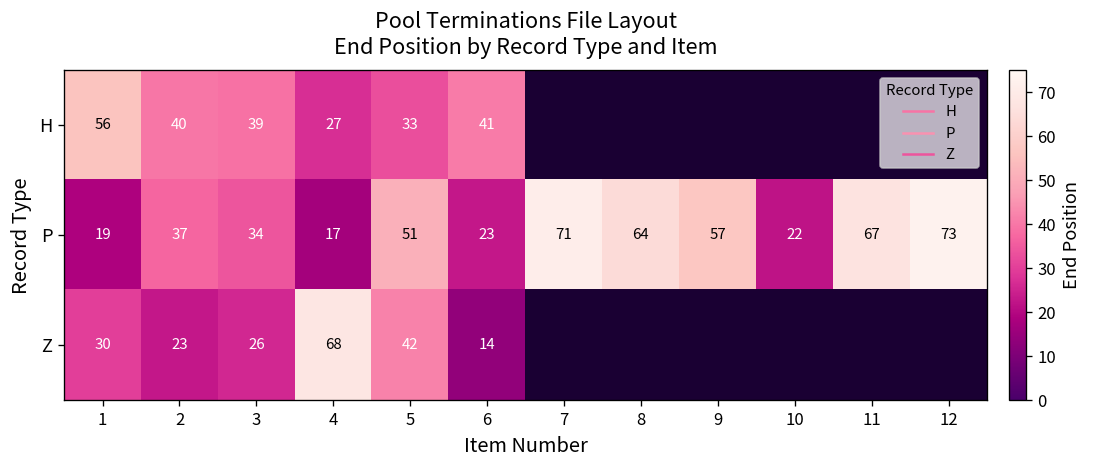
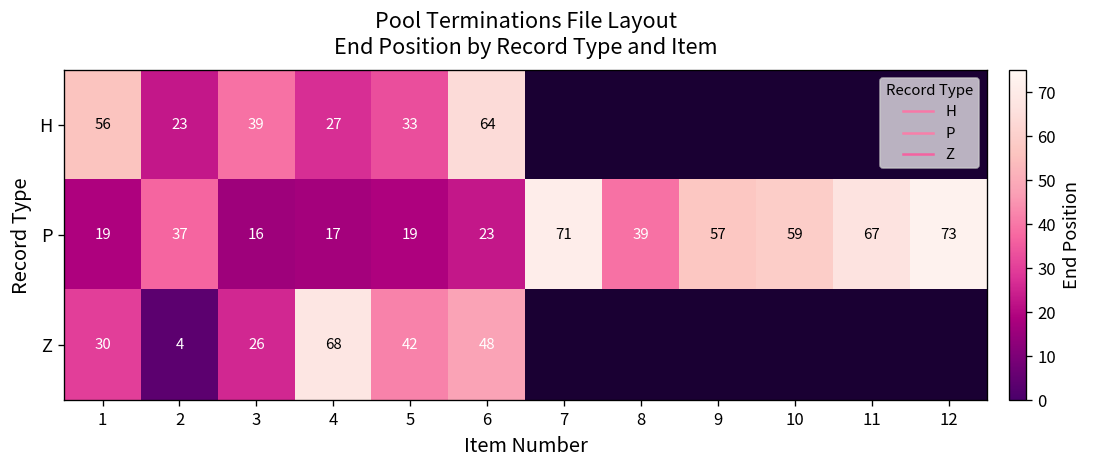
H, 2: 40 -> 23
H, 6: 41 -> 64
P, 3: 34 -> 16
P, 5: 51 -> 19
P, 8: 64 -> 39
P, 10: 22 -> 59
Z, 2: 23 -> 4
Z, 6: 14 -> 48
